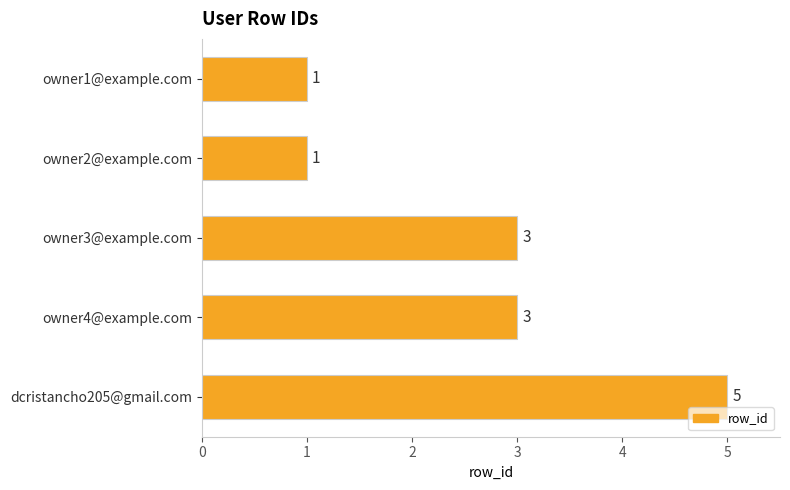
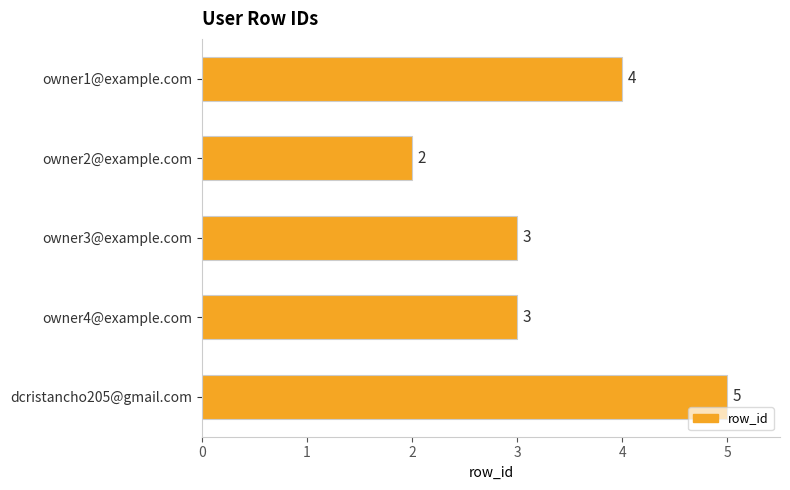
owner1@example.com: 1 -> 4
owner2@example.com: 1 -> 2
